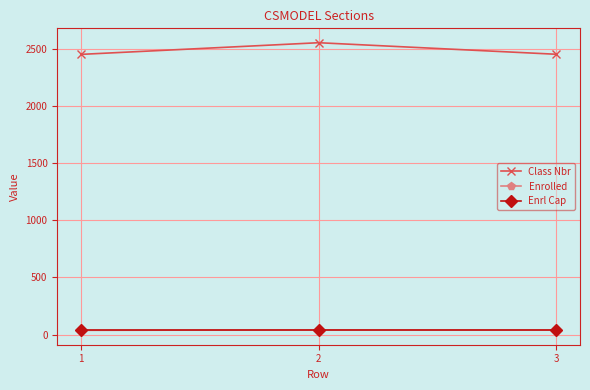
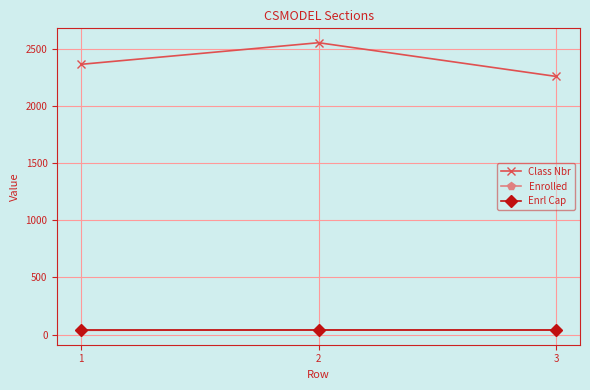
Class Nbr, 1: 2450 -> 2360
Class Nbr, 3: 2450 -> 2260
